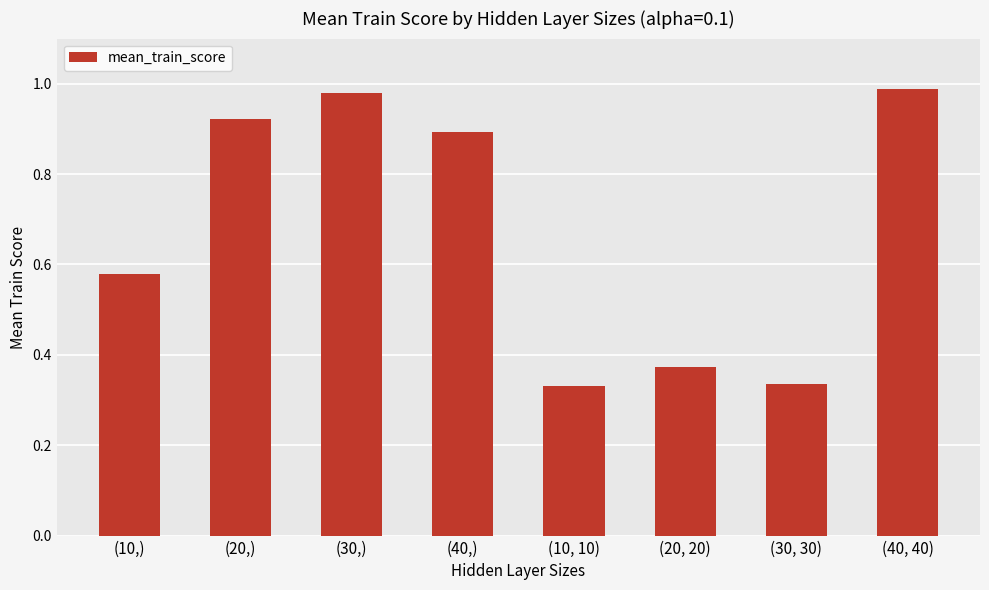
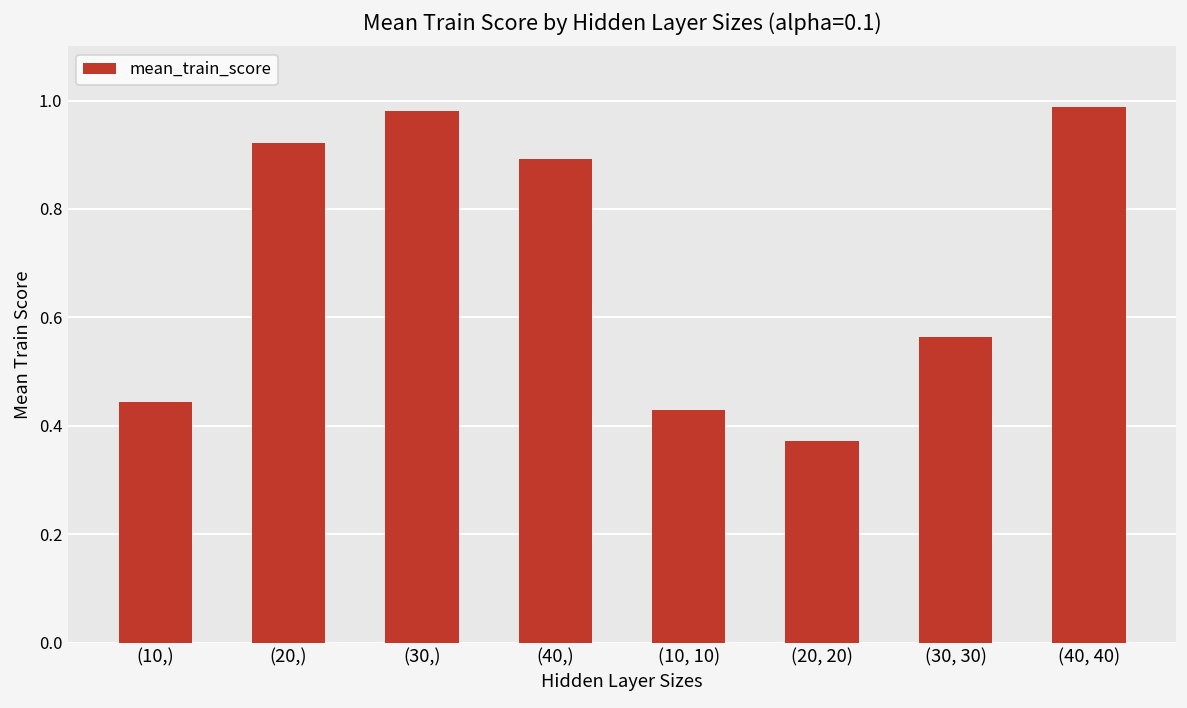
(10,): 0.58 -> 0.44
(10, 10): 0.33 -> 0.43
(30, 30): 0.34 -> 0.56
